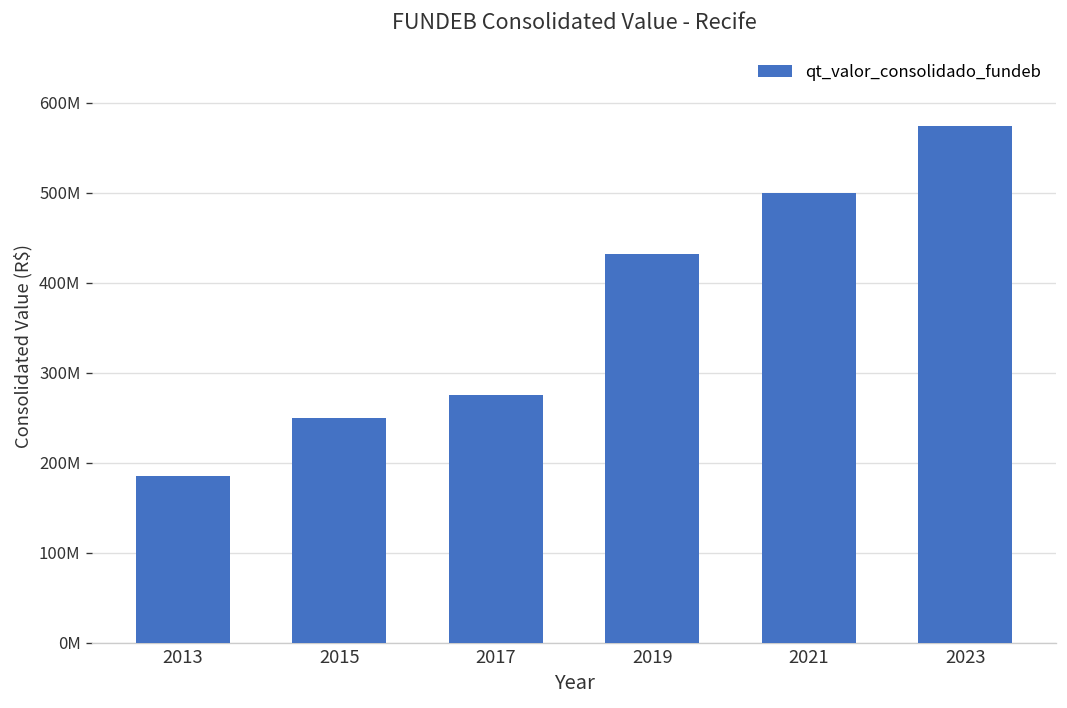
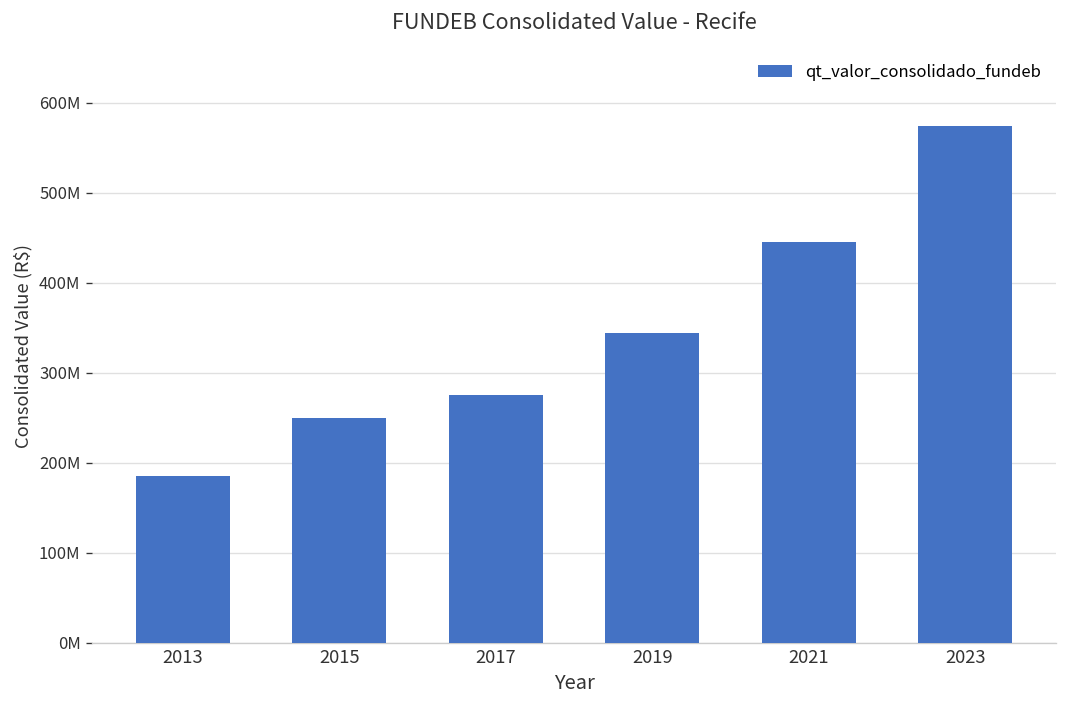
2019: 430000000 -> 340000000
2021: 500000000 -> 440000000
